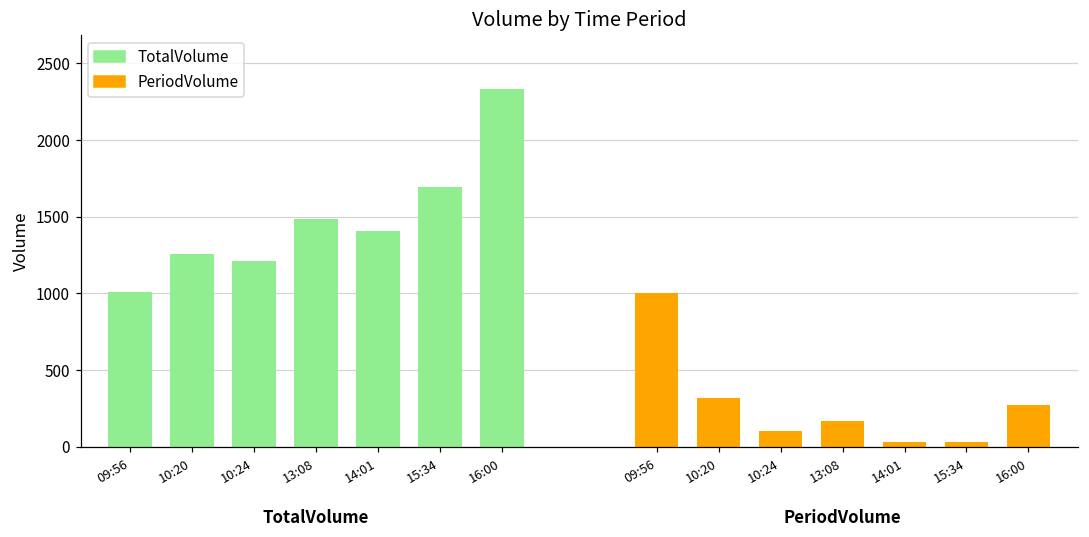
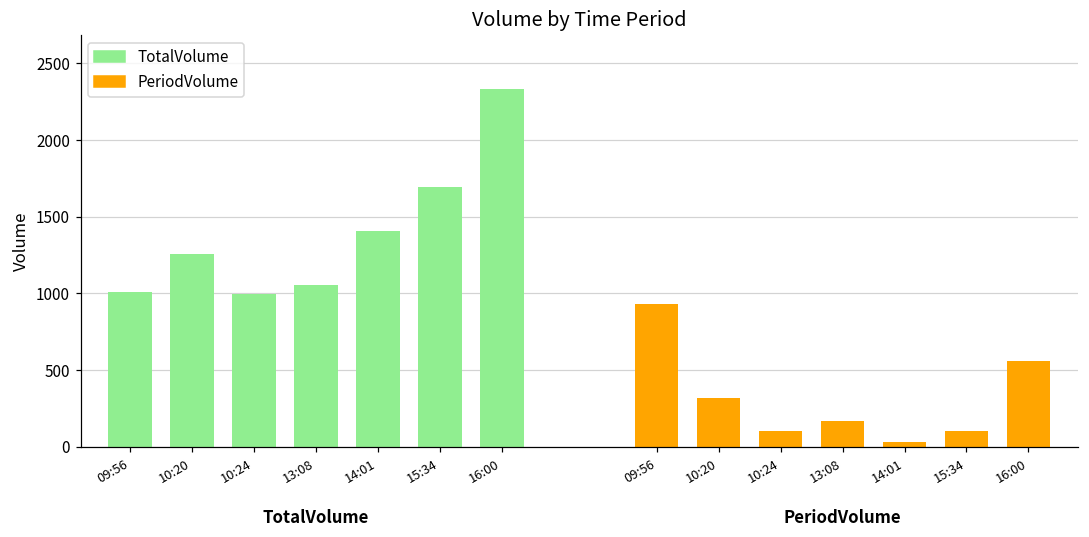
TotalVolume, 10:24: 1210 -> 1000
TotalVolume, 13:08: 1490 -> 1050
PeriodVolume, 09:56: 1000 -> 930
PeriodVolume, 15:34: 30 -> 100
PeriodVolume, 16:00: 270 -> 560
